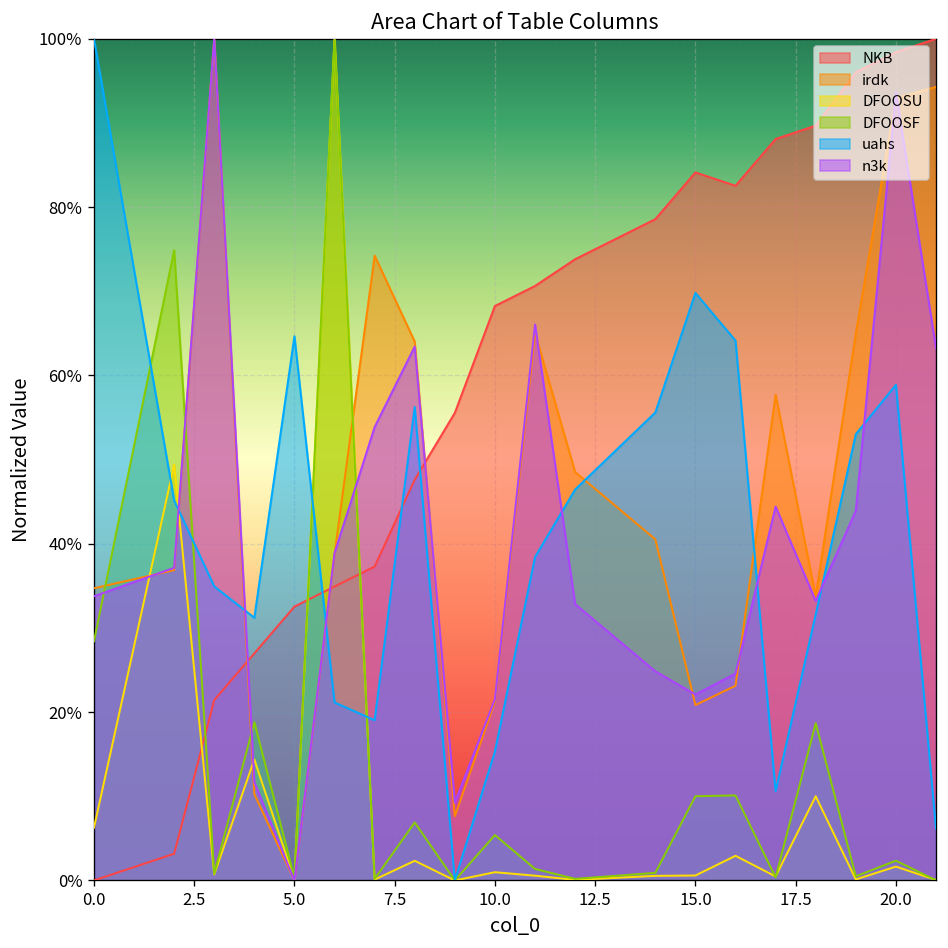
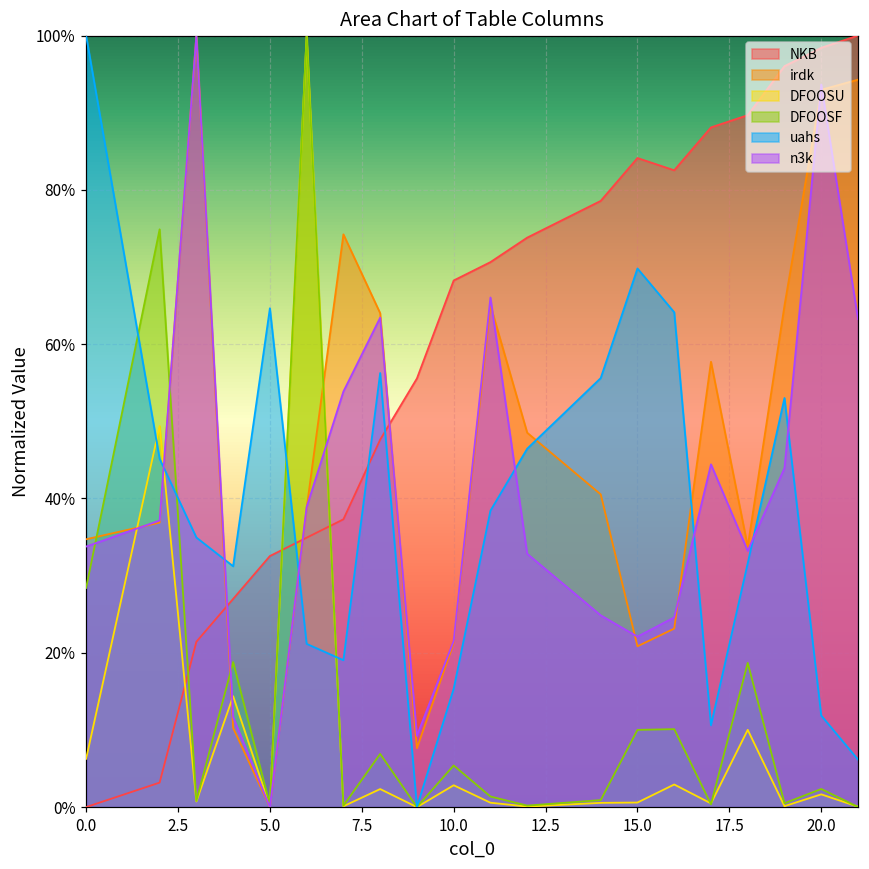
DFOOSU, 10.0: 1% -> 3%
uahs, 20.0: 59% -> 12%
